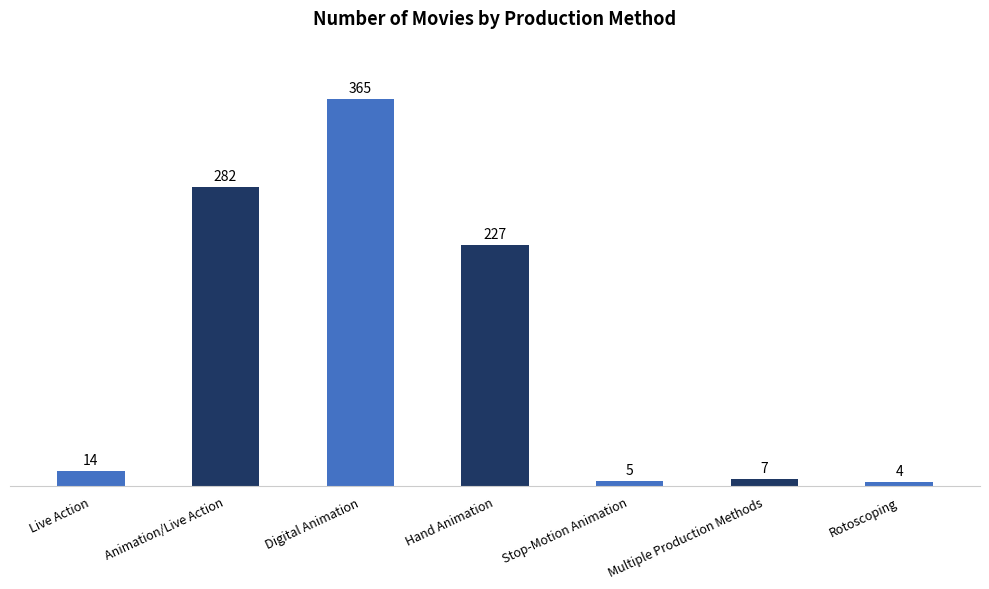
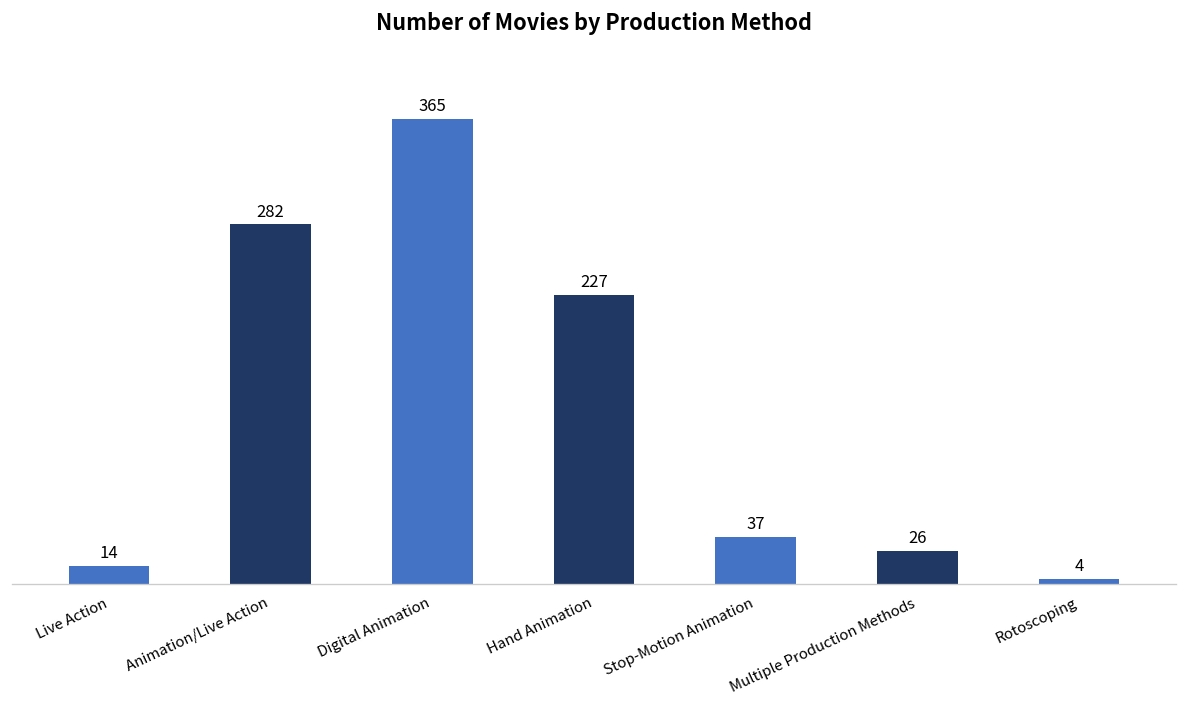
Stop-Motion Animation: 5 -> 37
Multiple Production Methods: 7 -> 26
